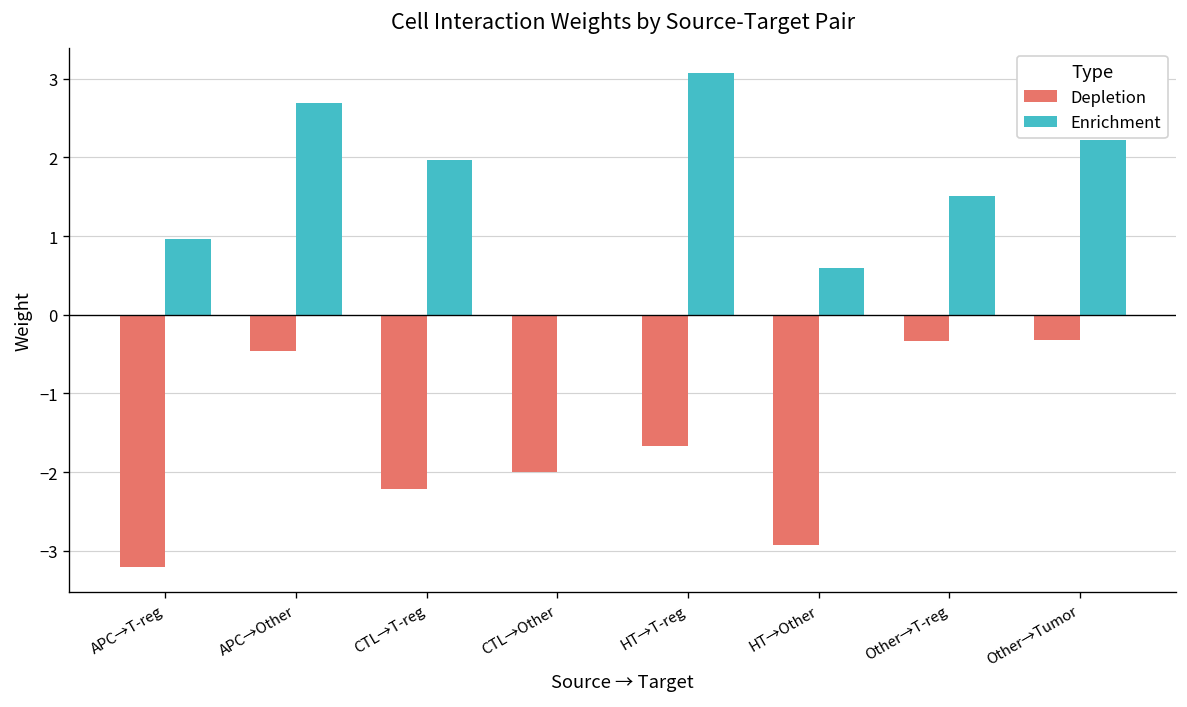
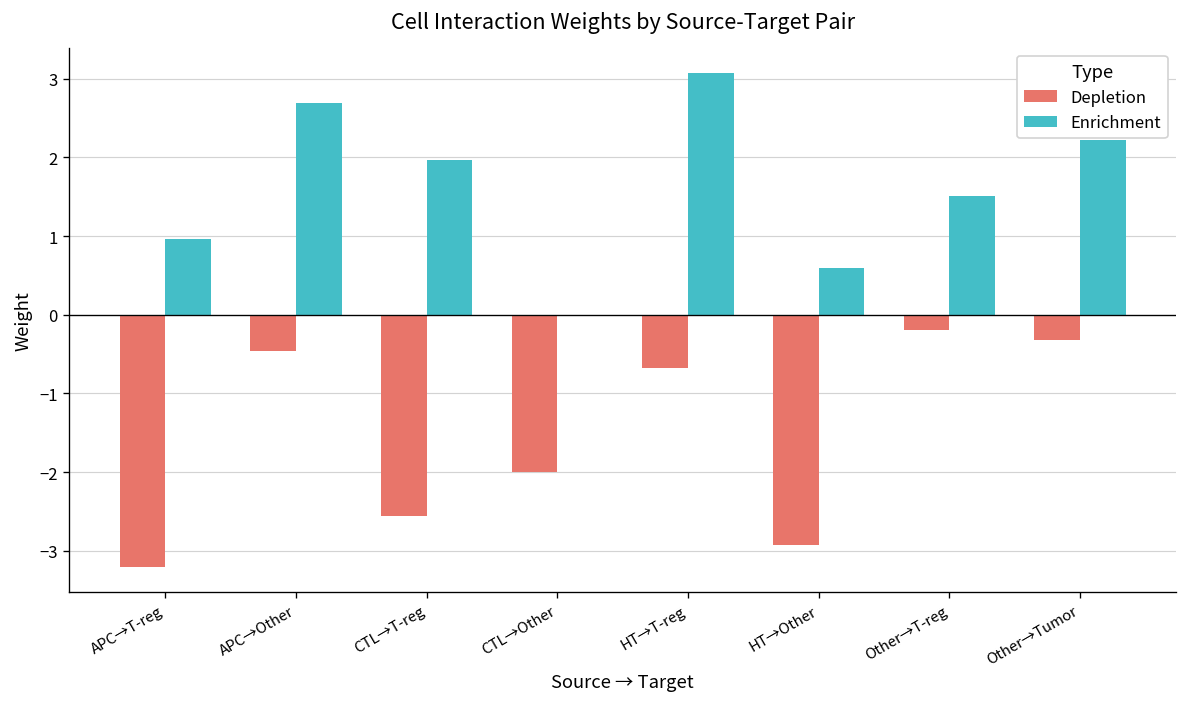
Depletion, CTL→T-reg: -2.2 -> -2.6
Depletion, HT→T-reg: -1.7 -> -0.7
Depletion, Other→T-reg: -0.3 -> -0.2
